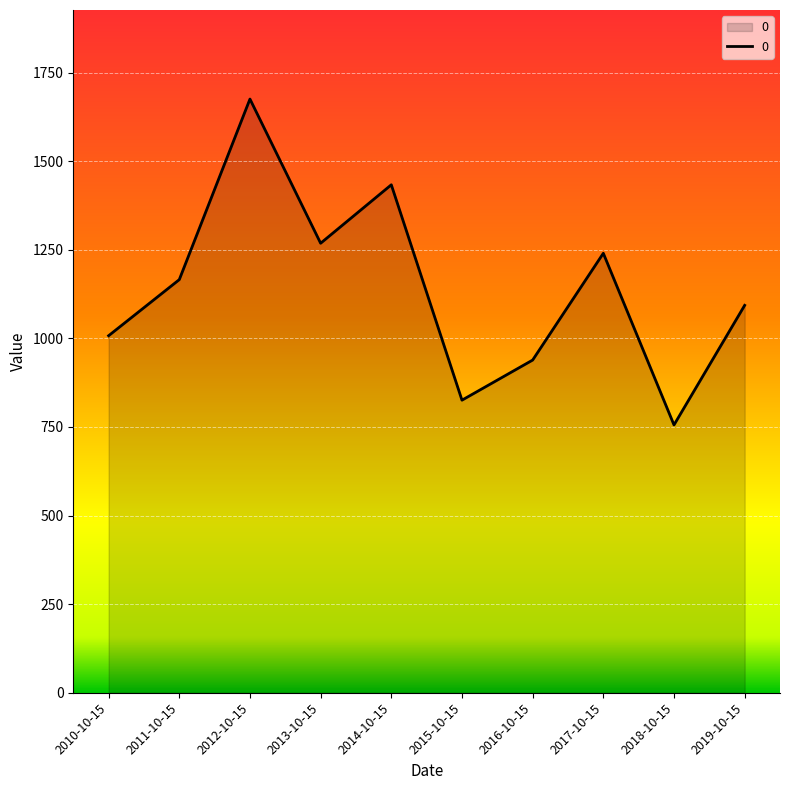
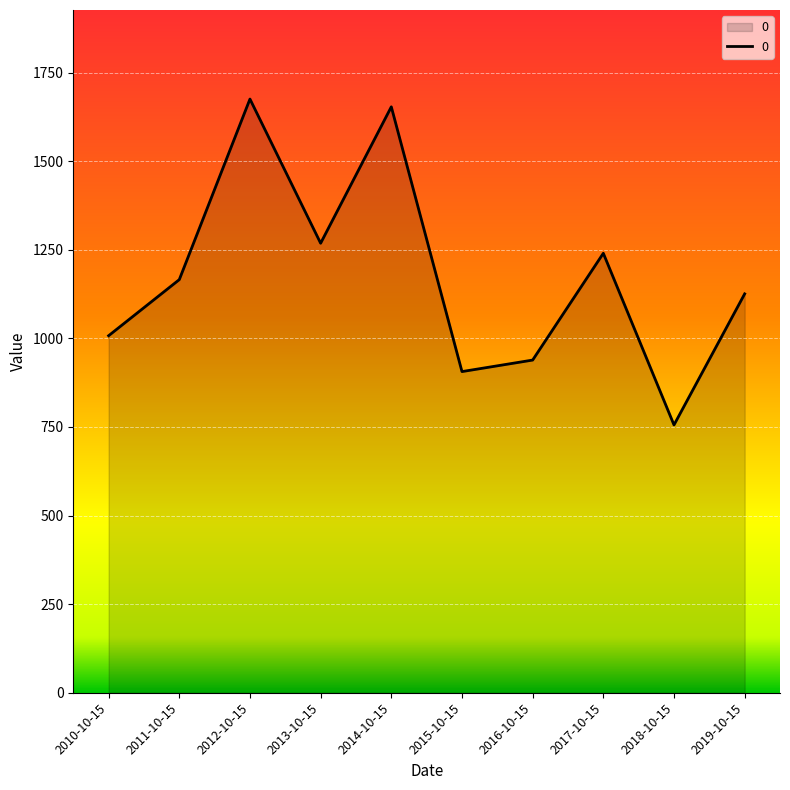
2014-10-15: 1430 -> 1650
2015-10-15: 830 -> 910
2019-10-15: 1090 -> 1130
